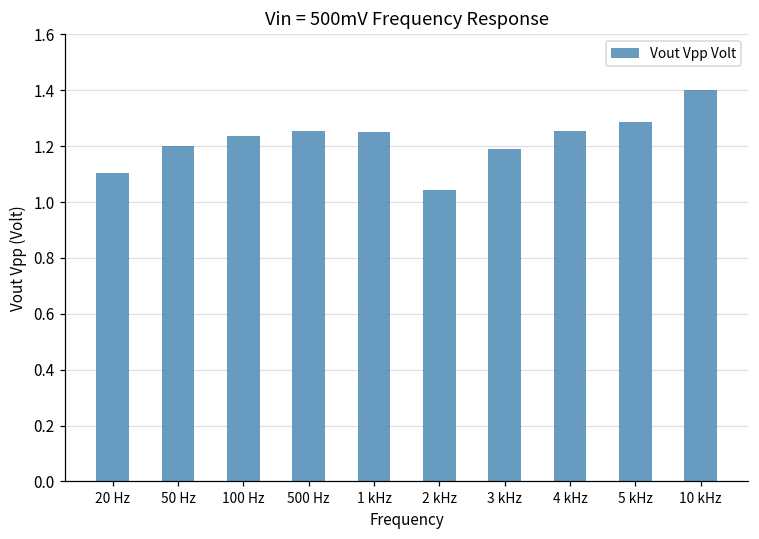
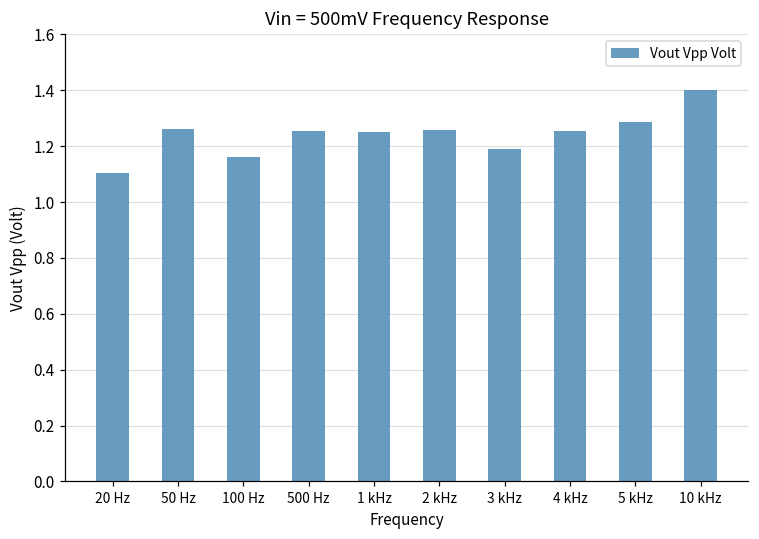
50 Hz: 1.20 -> 1.26
100 Hz: 1.24 -> 1.16
2 kHz: 1.04 -> 1.26
